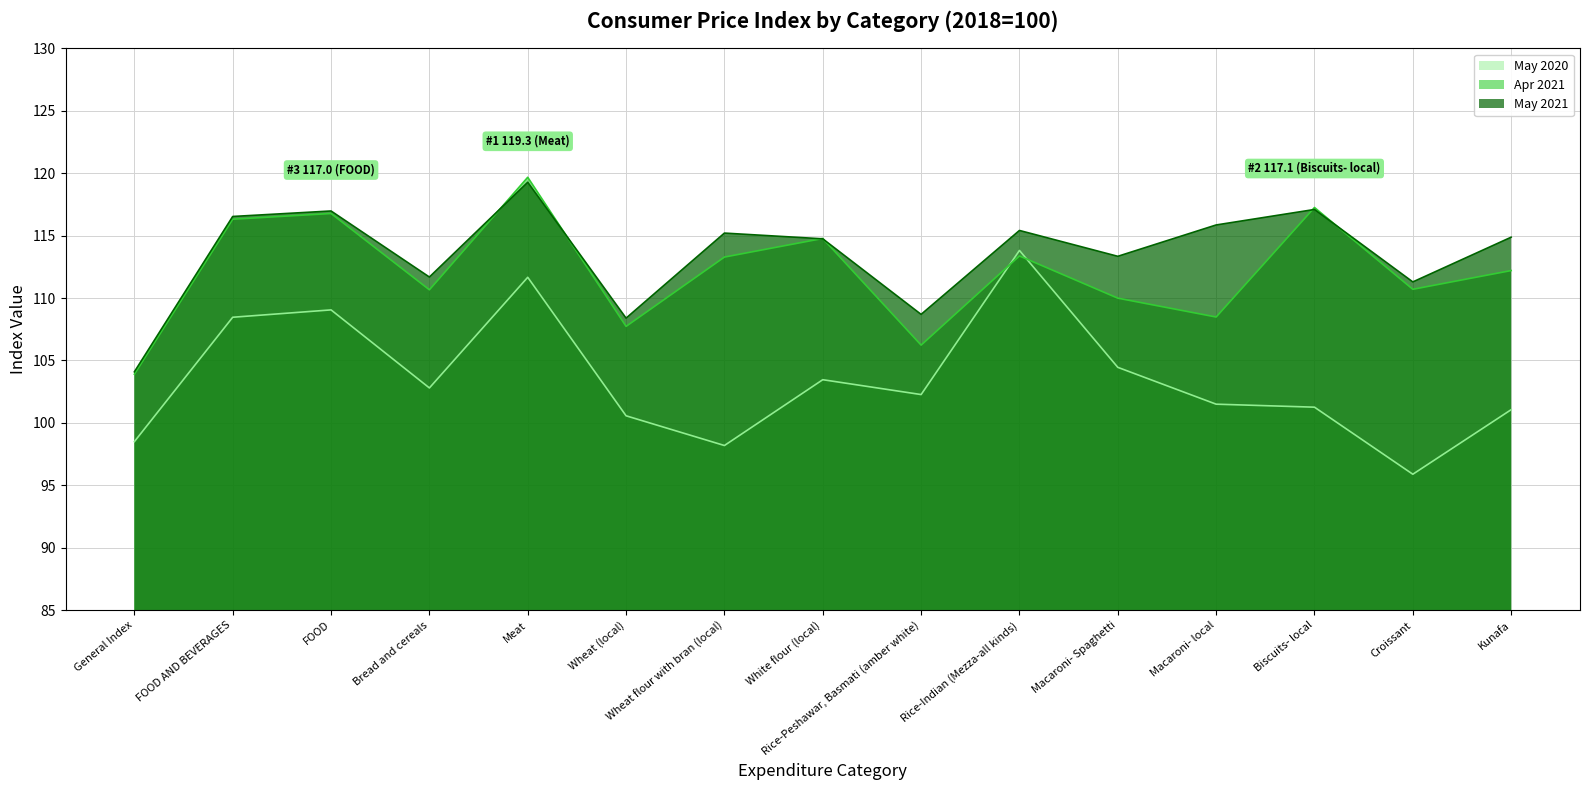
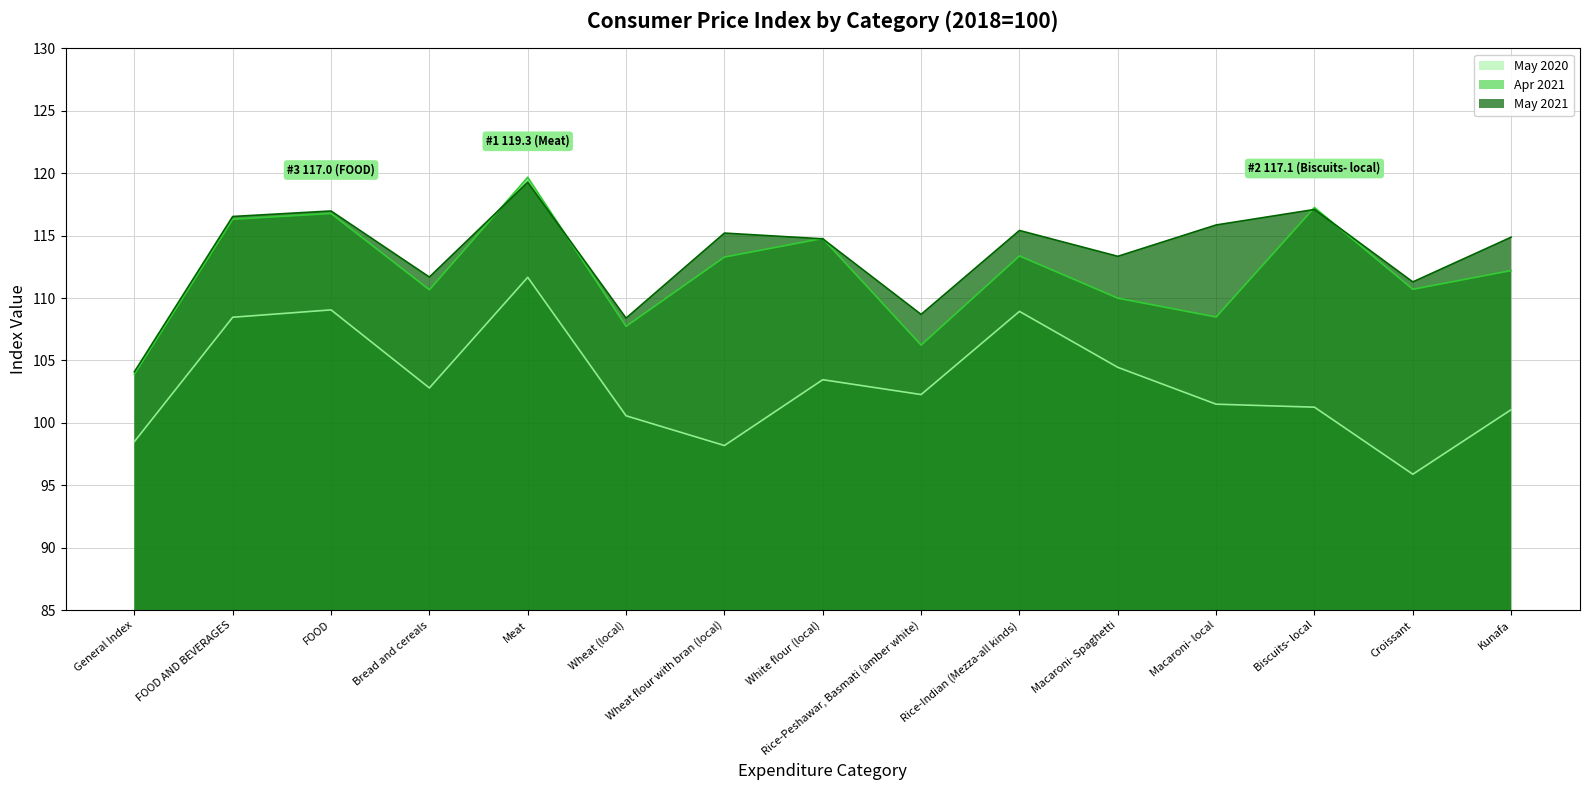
May 2020, Rice-Indian (Mezza-all kinds): 113.8 -> 108.9
